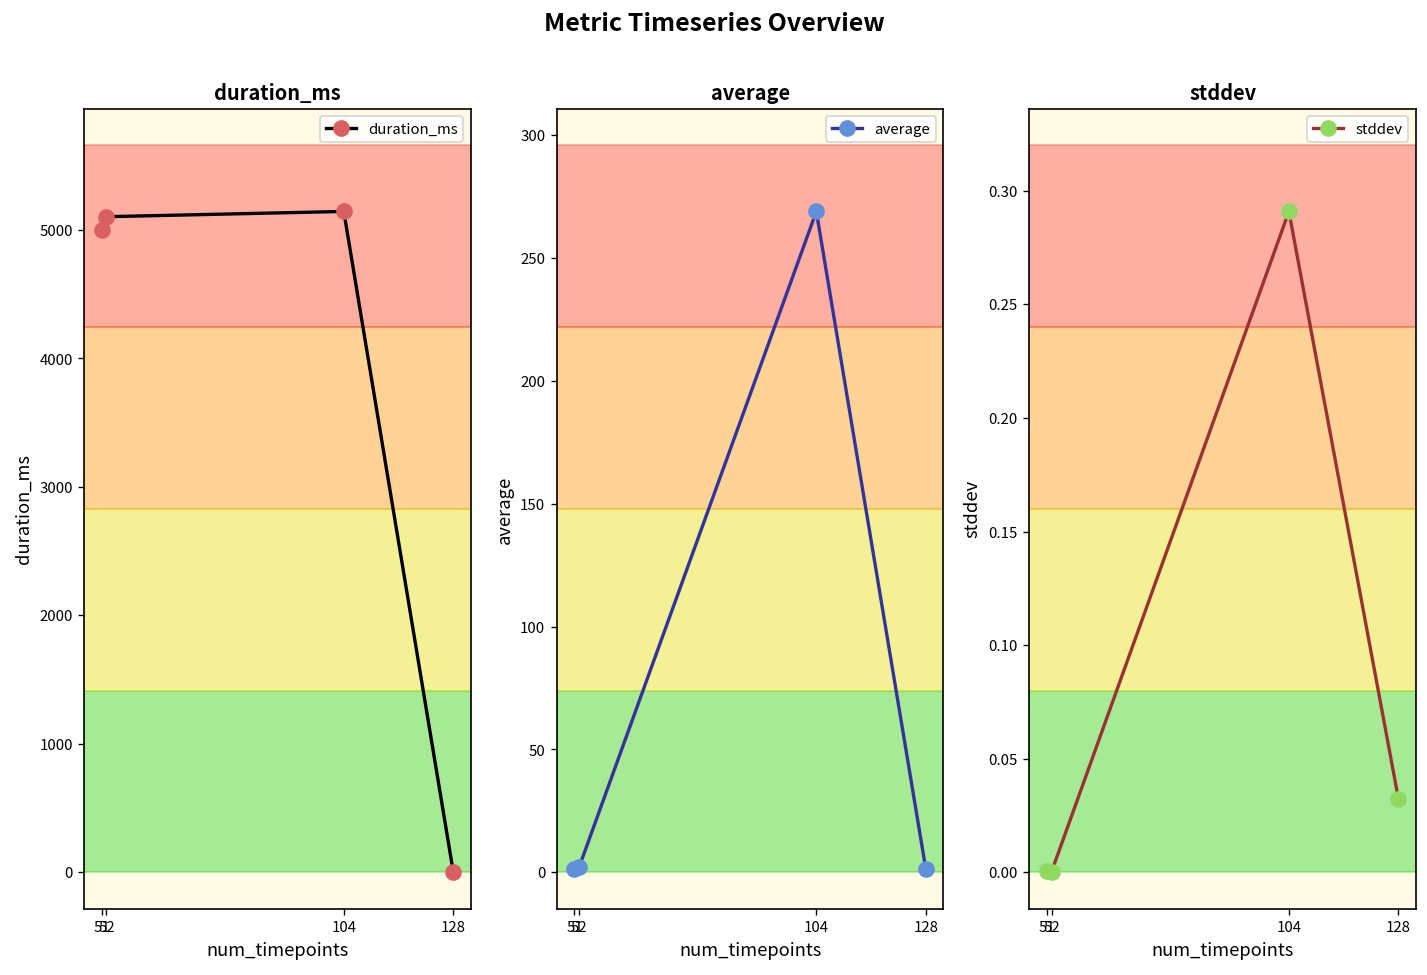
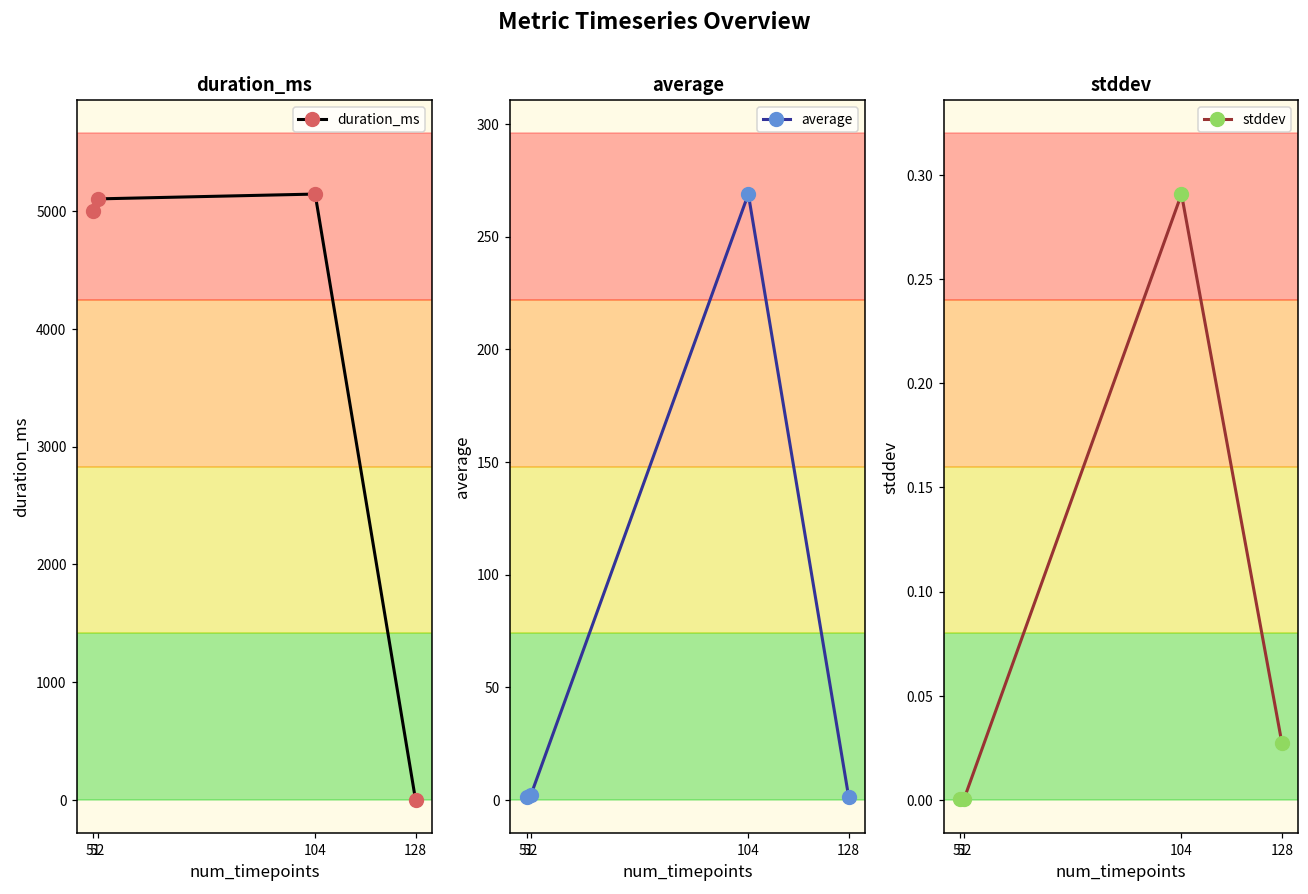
stddev, 128: 0.032 -> 0.027
